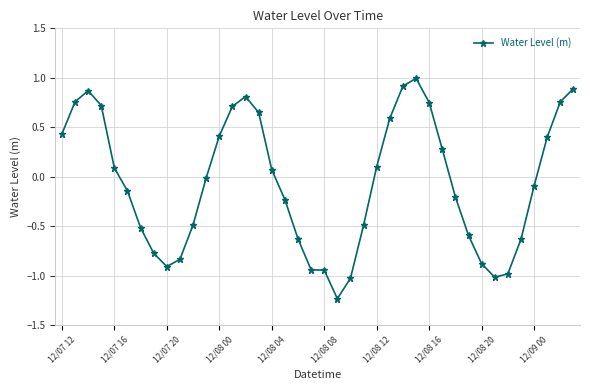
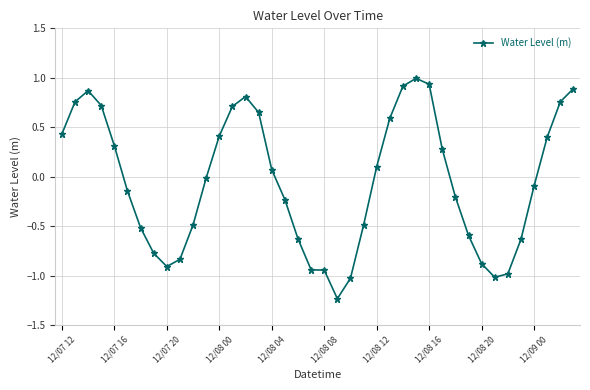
12/07 16: 0.1 -> 0.3
12/08 16: 0.7 -> 0.9
